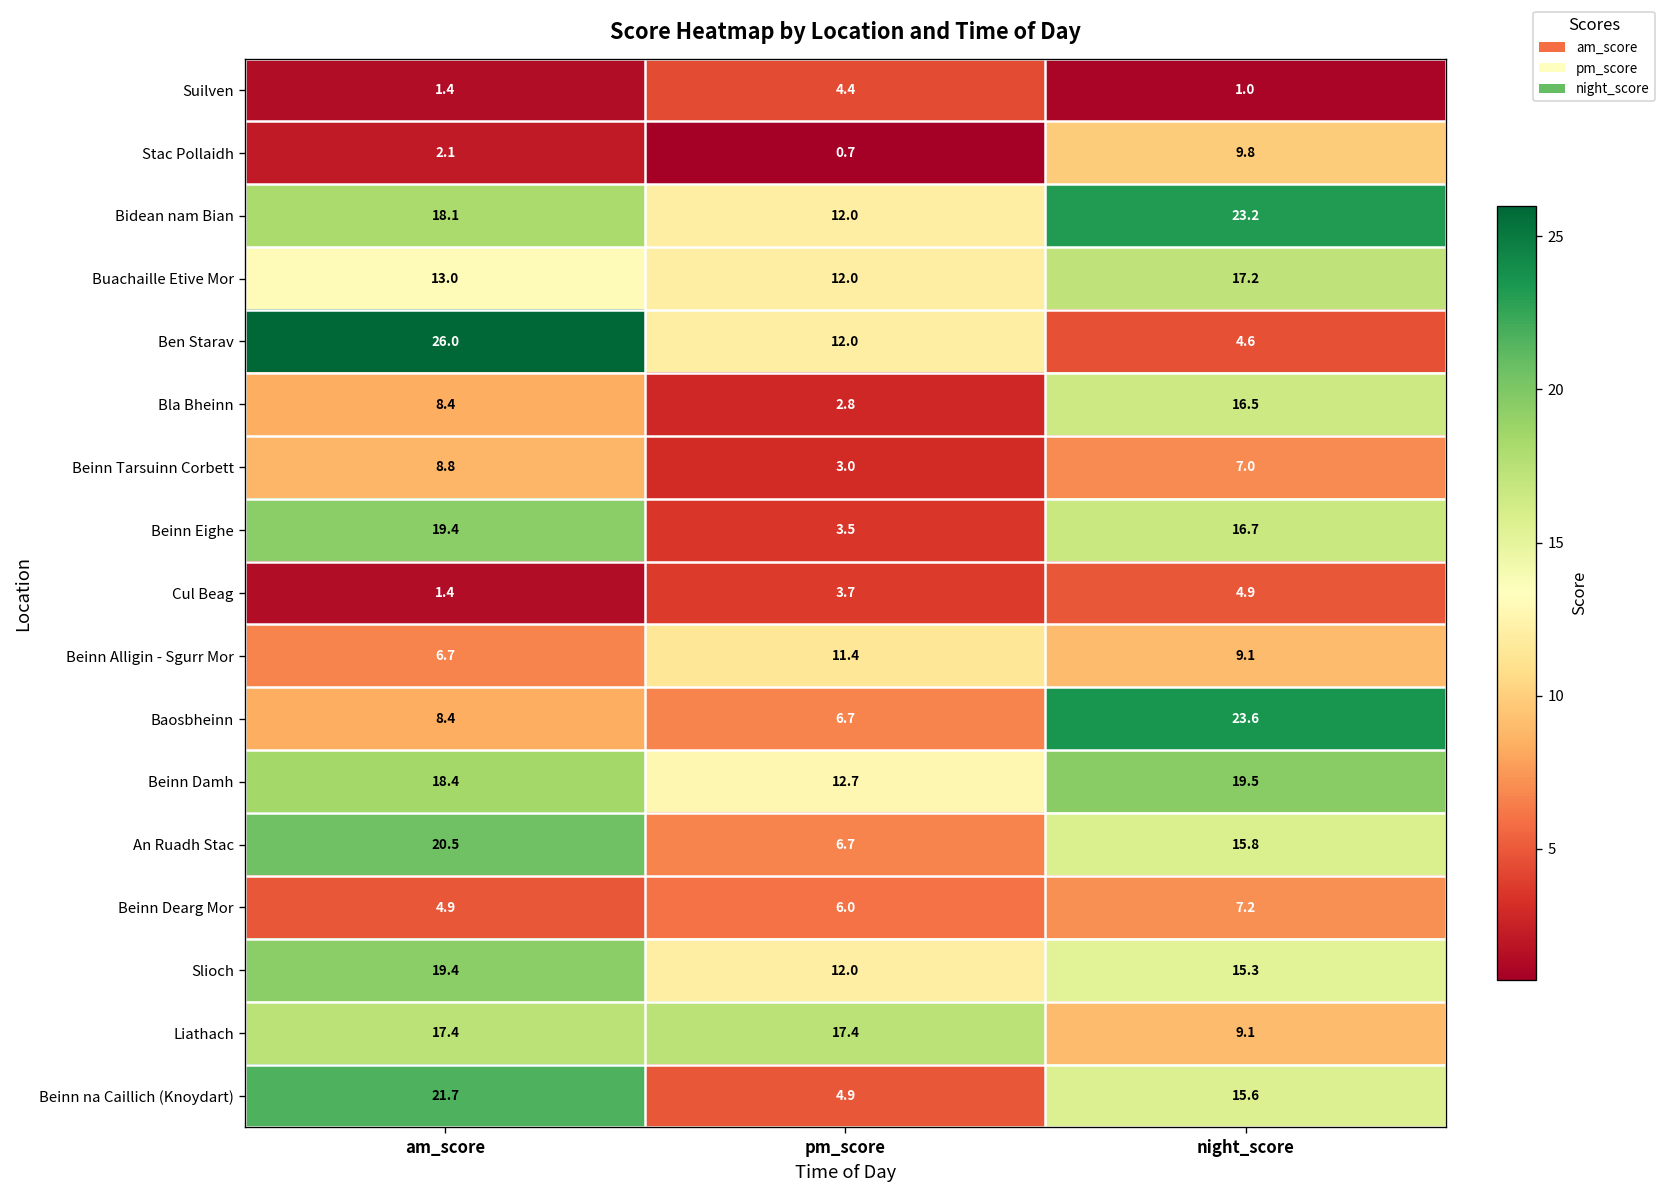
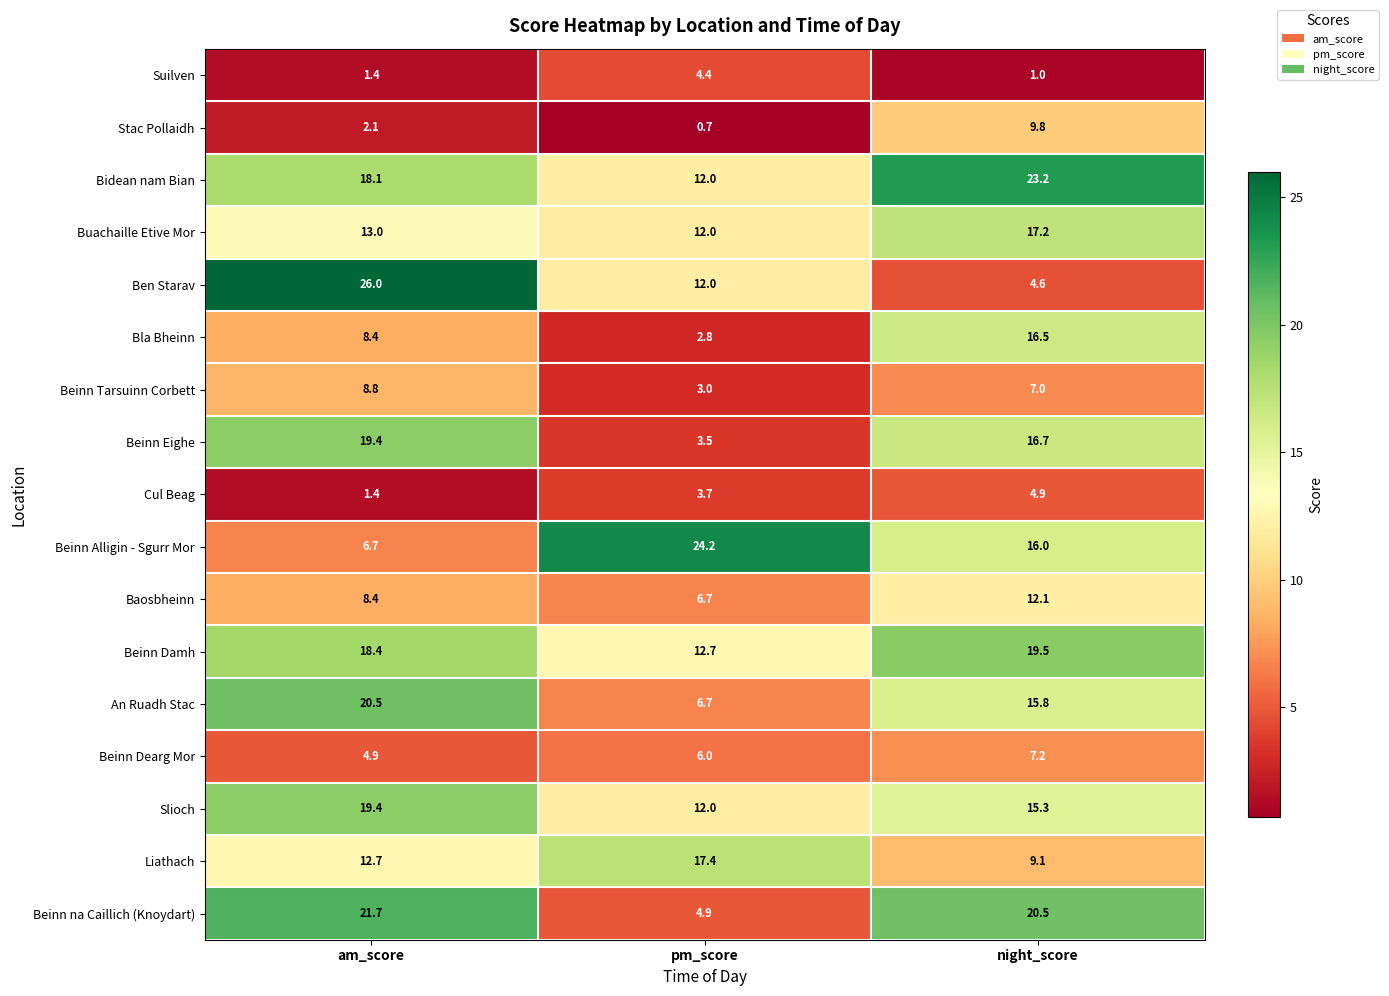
Beinn Alligin - Sgurr Mor, pm_score: 11.4 -> 24.2
Beinn Alligin - Sgurr Mor, night_score: 9.1 -> 16.0
Baosbheinn, night_score: 23.6 -> 12.1
Liathach, am_score: 17.4 -> 12.7
Beinn na Caillich (Knoydart), night_score: 15.6 -> 20.5
